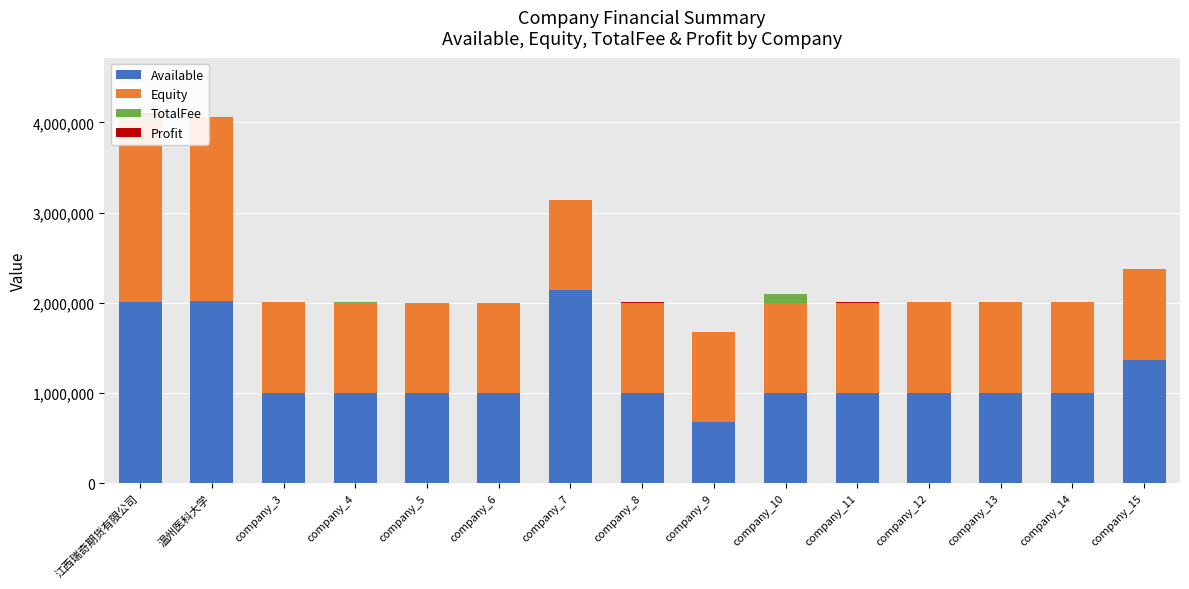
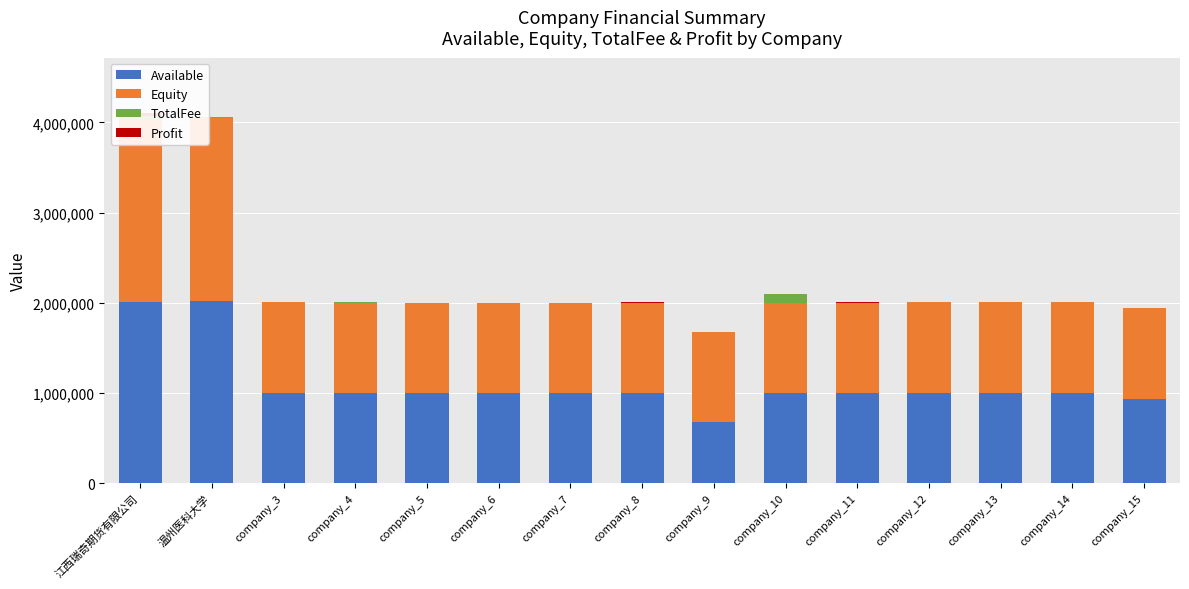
Available, company_7: 2,100,000 -> 1,000,000
Available, company_15: 1,400,000 -> 900,000
